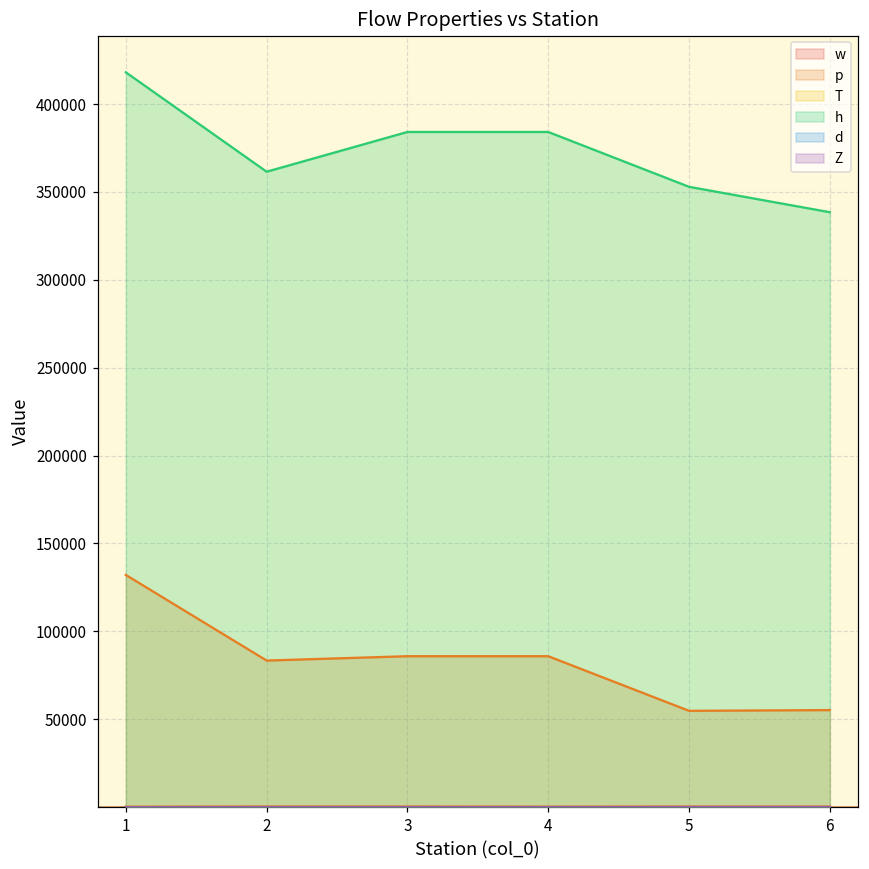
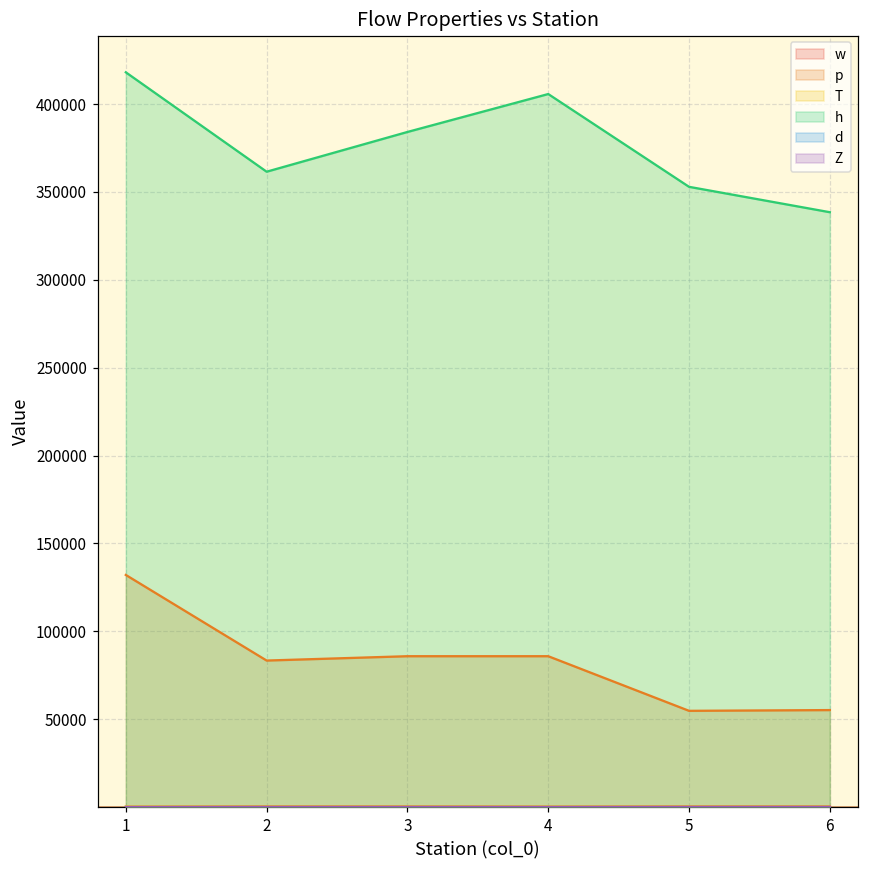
h, 4: 384000 -> 406000
